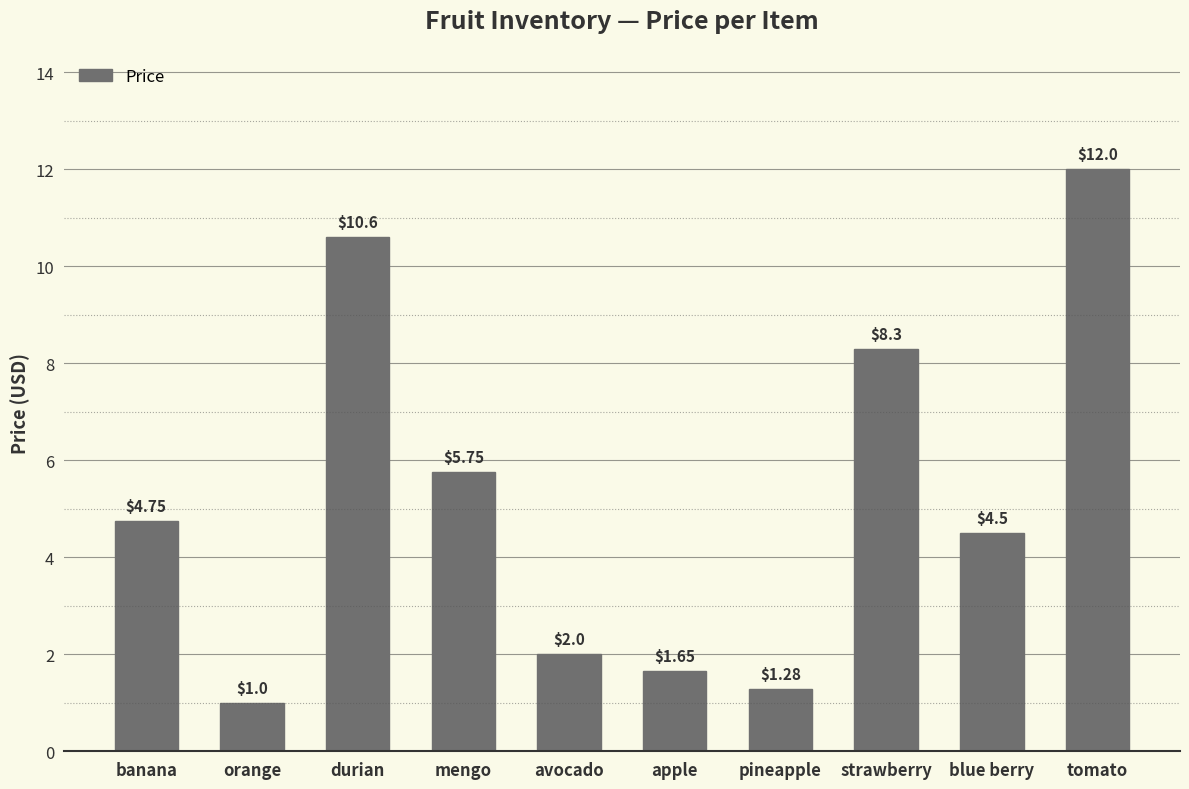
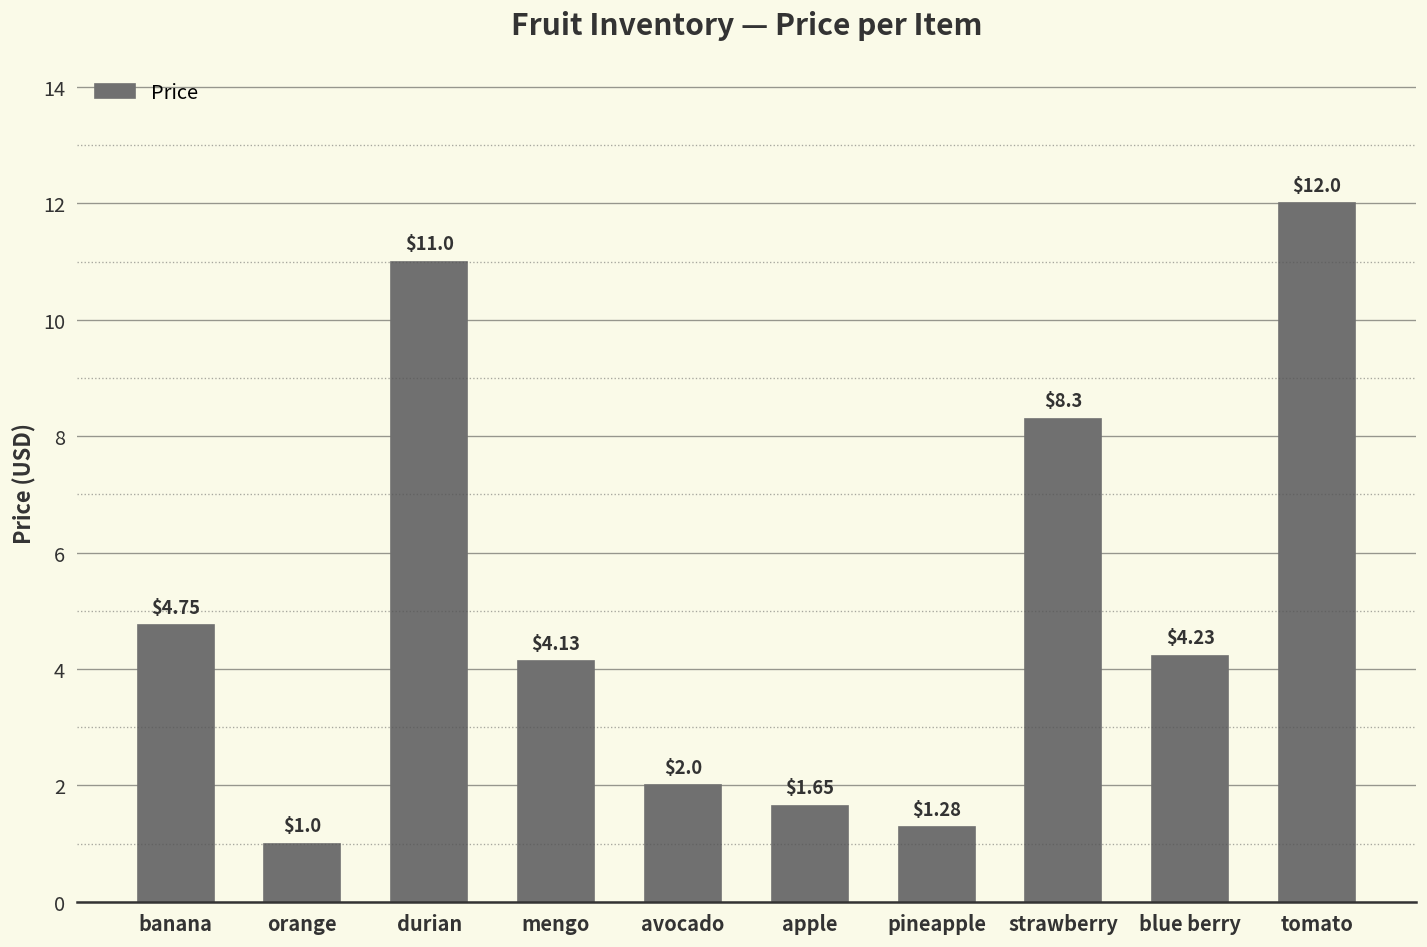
durian: $10.6 -> $11.0
mengo: $5.75 -> $4.13
blue berry: $4.5 -> $4.23
